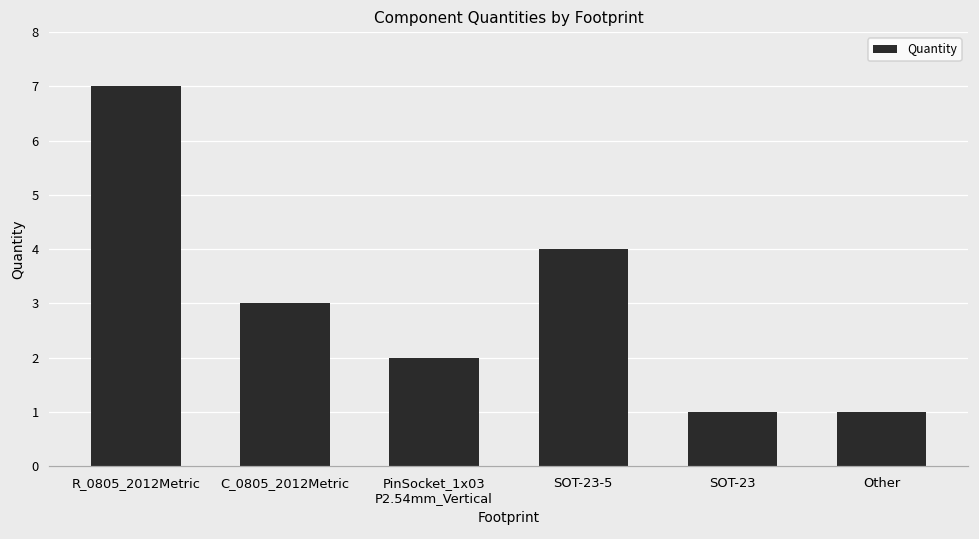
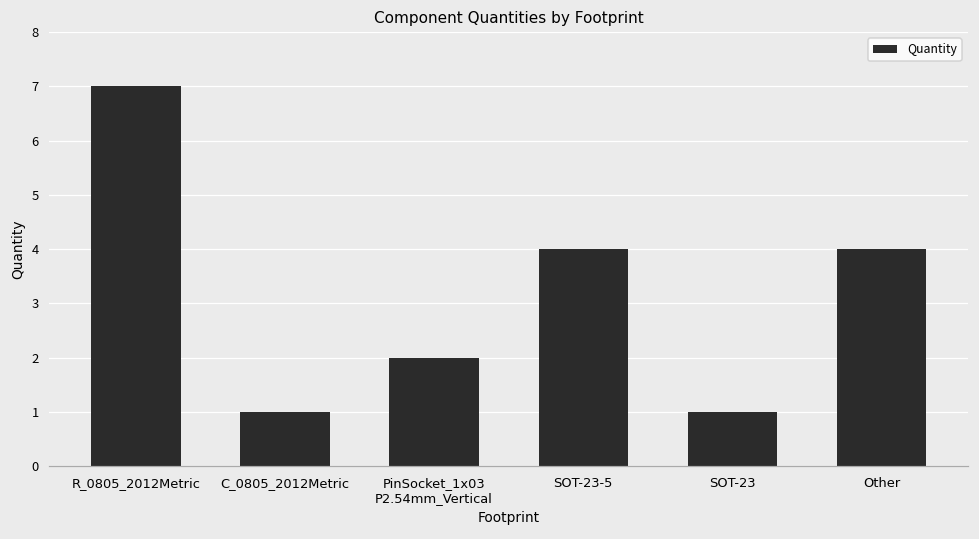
C_0805_2012Metric: 3 -> 1
Other: 1 -> 4
